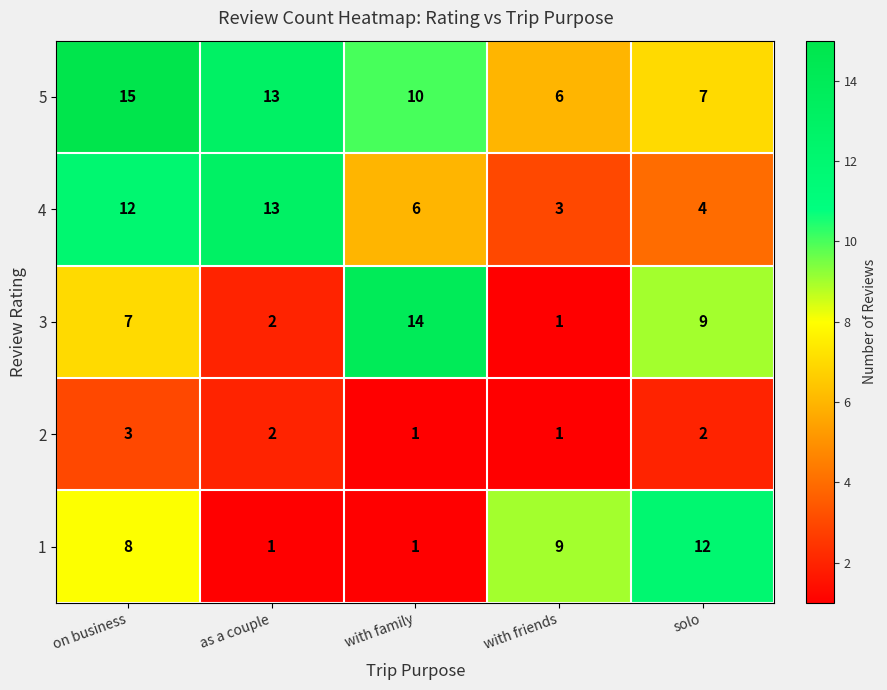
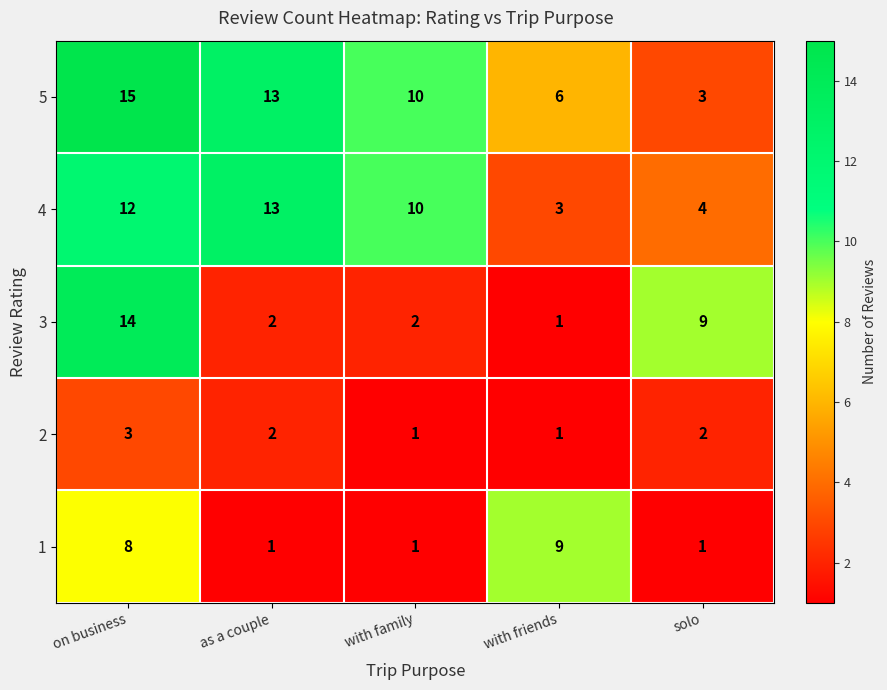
5, solo: 7 -> 3
4, with family: 6 -> 10
3, on business: 7 -> 14
3, with family: 14 -> 2
1, solo: 12 -> 1
